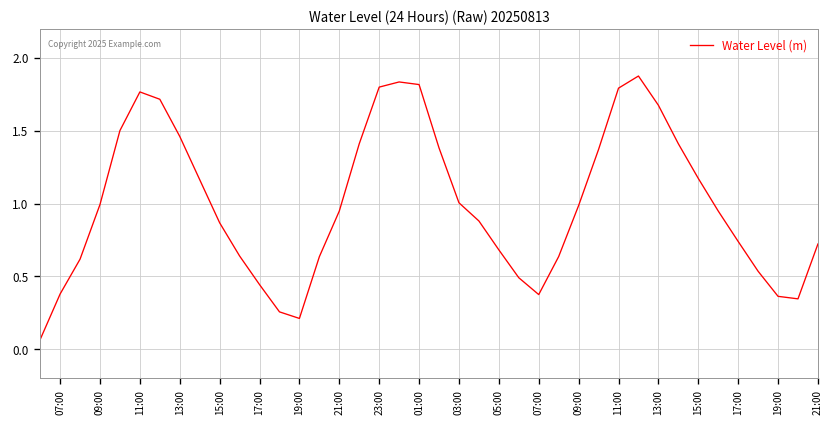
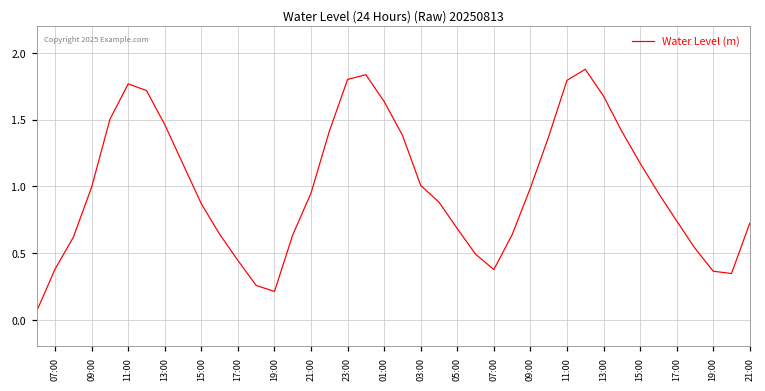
01:00: 1.82 -> 1.63
